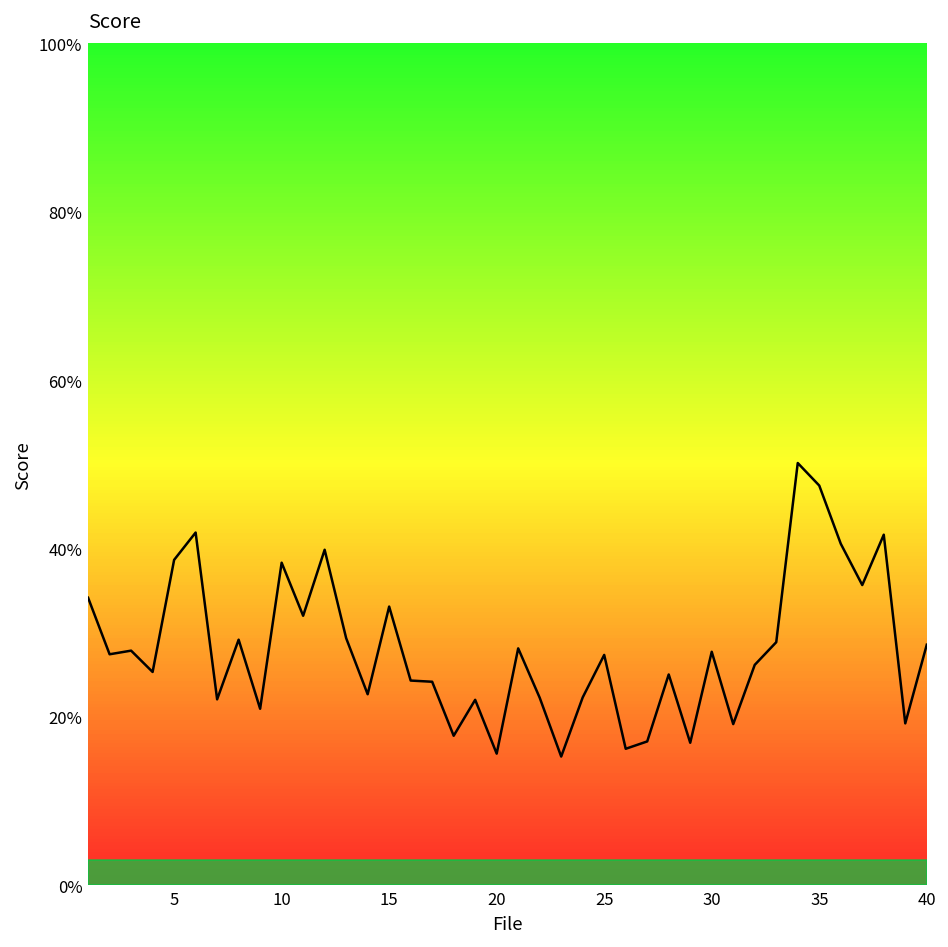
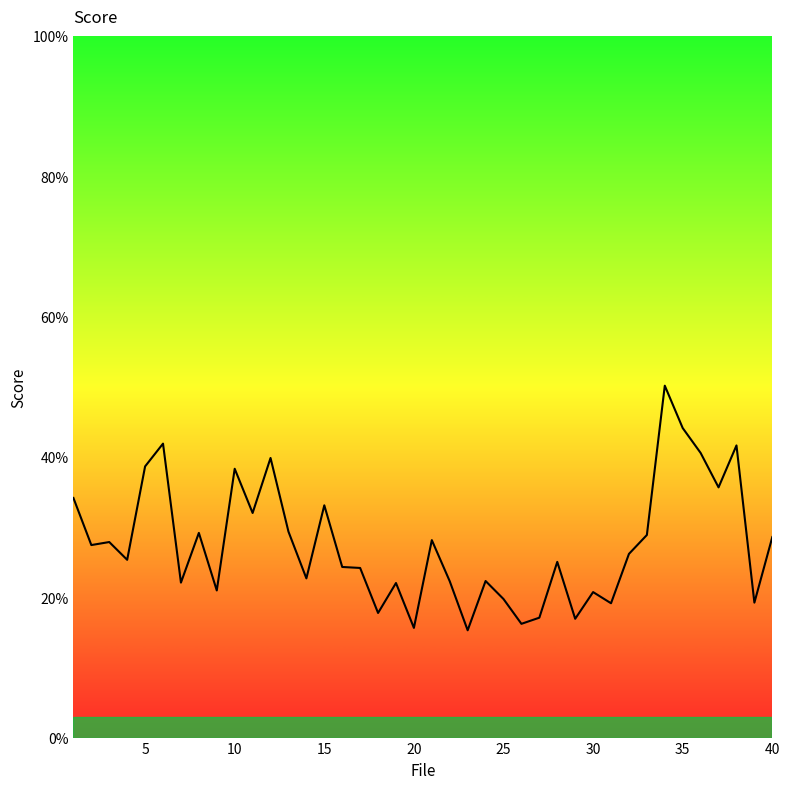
25: 27% -> 20%
30: 28% -> 21%
35: 47% -> 44%
